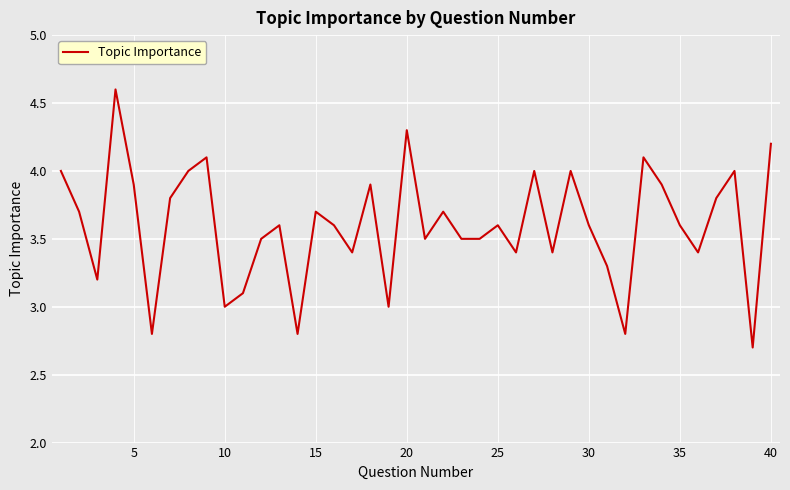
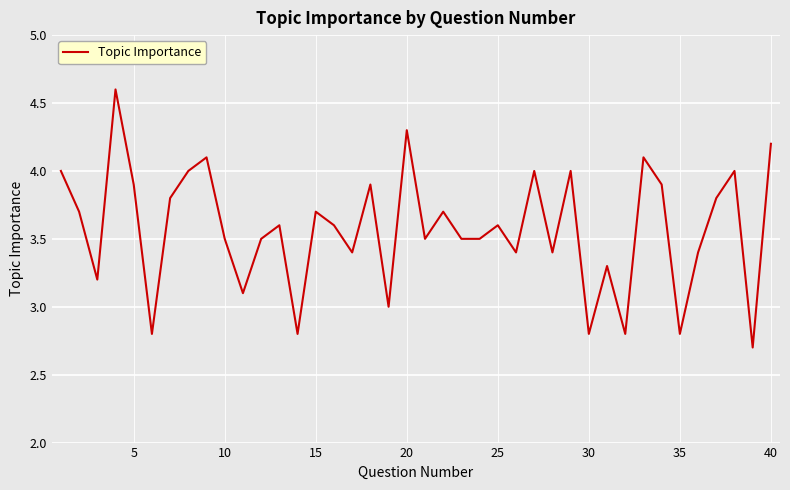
10: 3.0 -> 3.5
30: 3.6 -> 2.8
35: 3.6 -> 2.8
